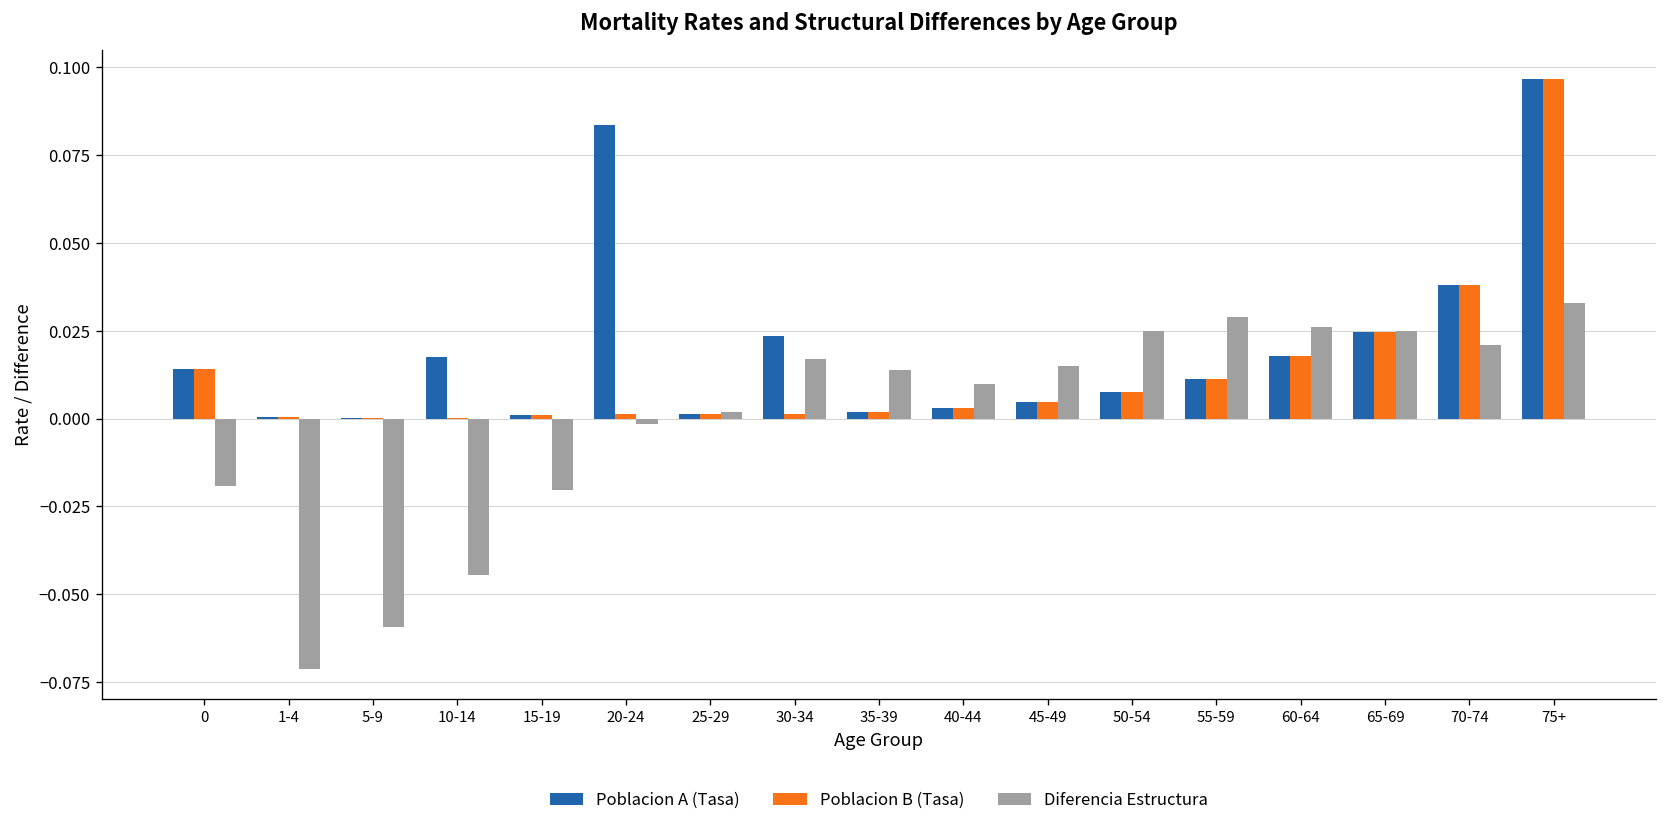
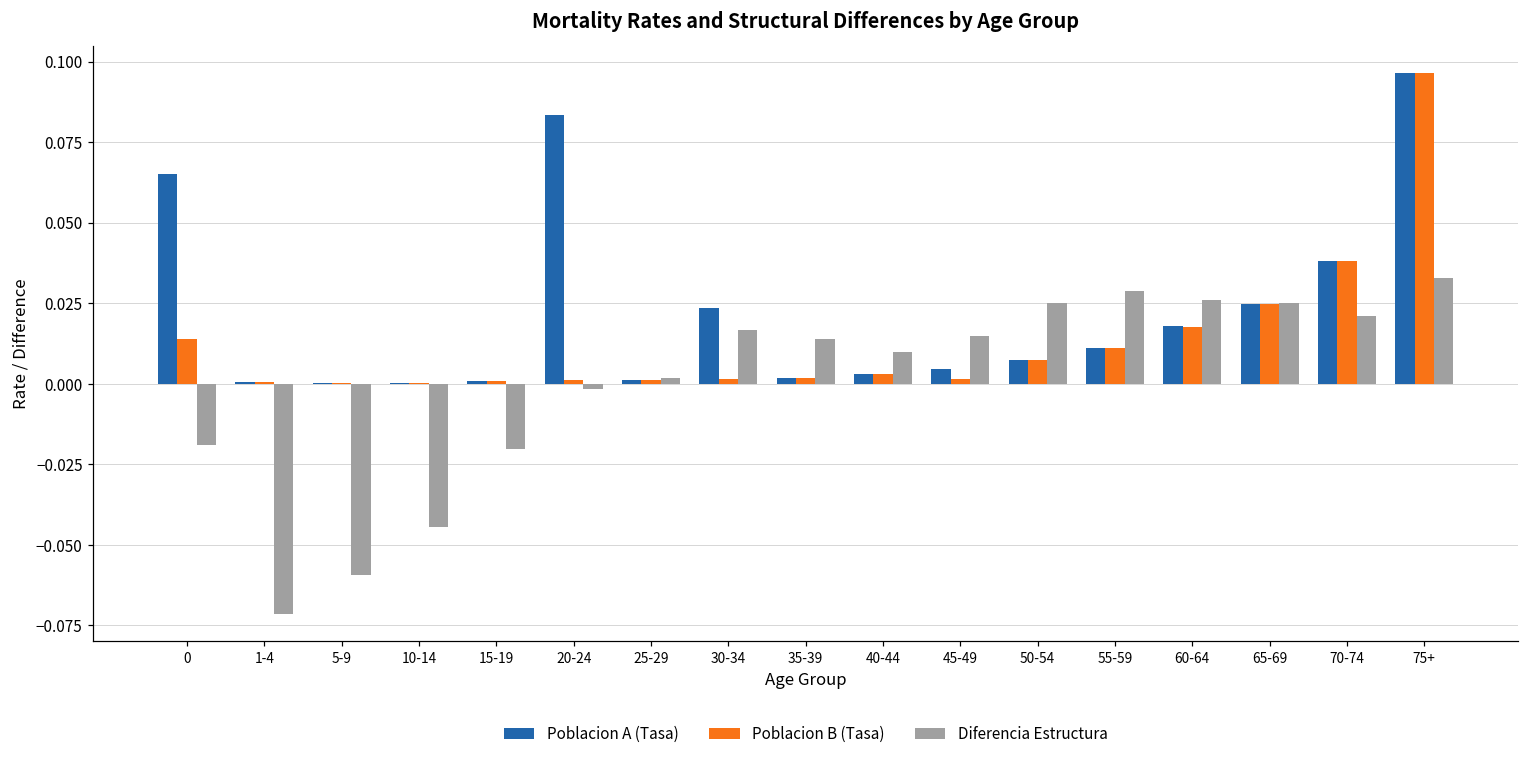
Poblacion A (Tasa), 0: 0.014 -> 0.065
Poblacion A (Tasa), 10-14: 0.018 -> 0.000
Poblacion B (Tasa), 45-49: 0.005 -> 0.002
